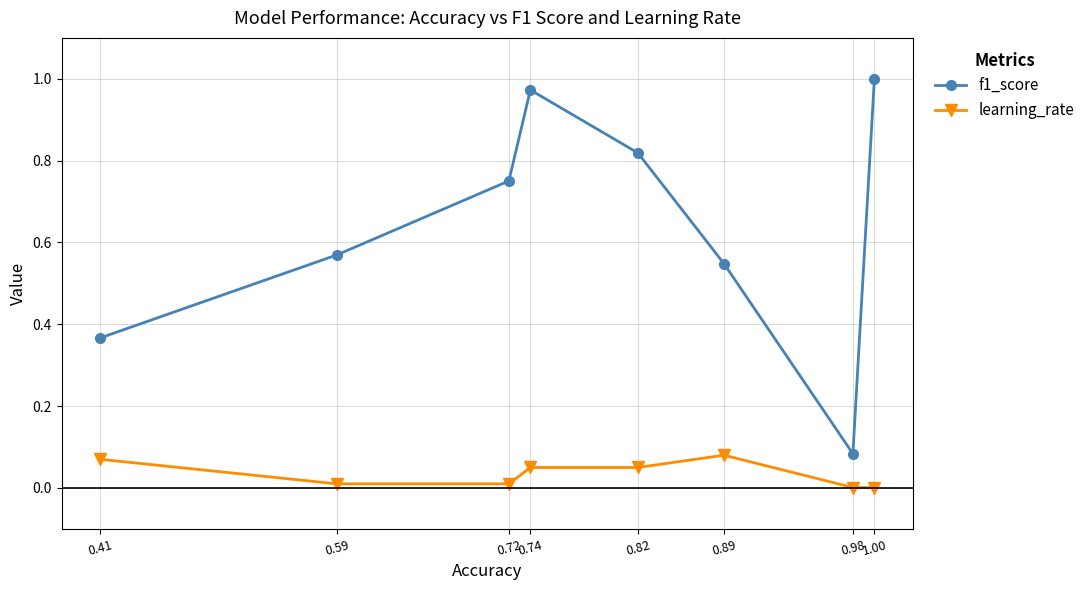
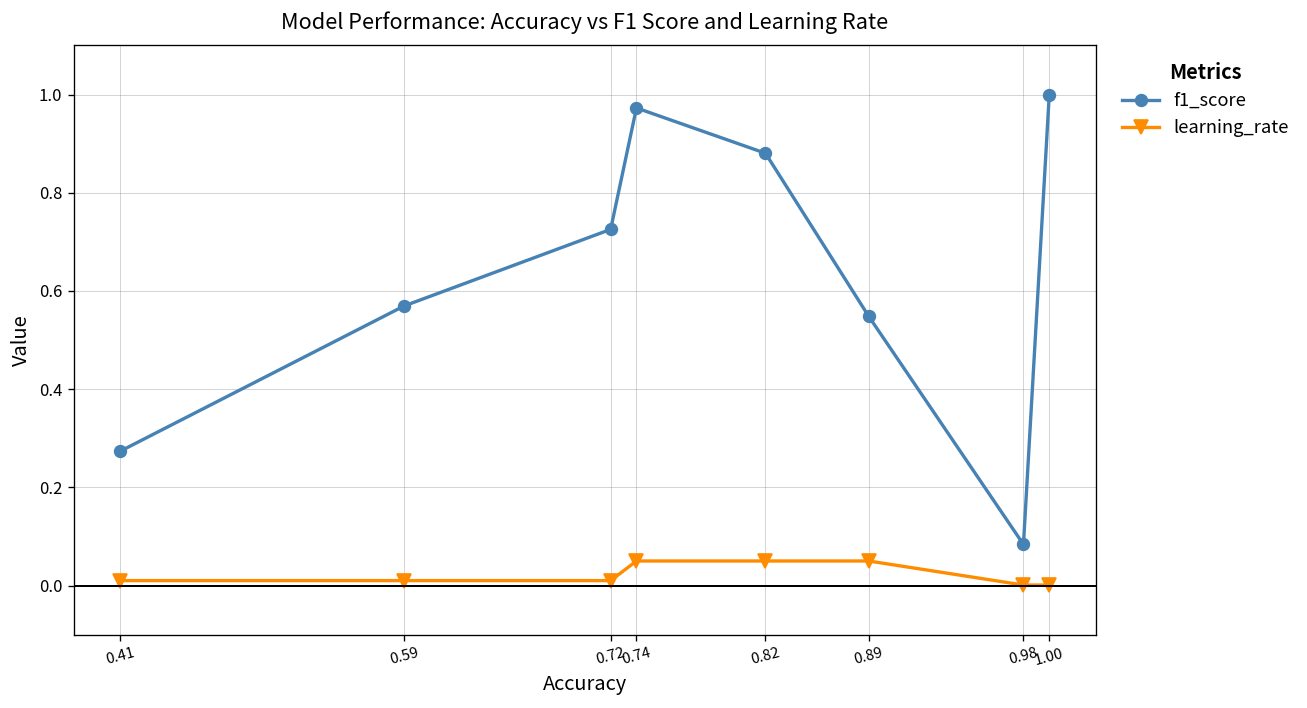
f1_score, 0.41: 0.37 -> 0.27
learning_rate, 0.41: 0.07 -> 0.01
f1_score, 0.72: 0.75 -> 0.73
f1_score, 0.82: 0.82 -> 0.88
learning_rate, 0.89: 0.08 -> 0.05
